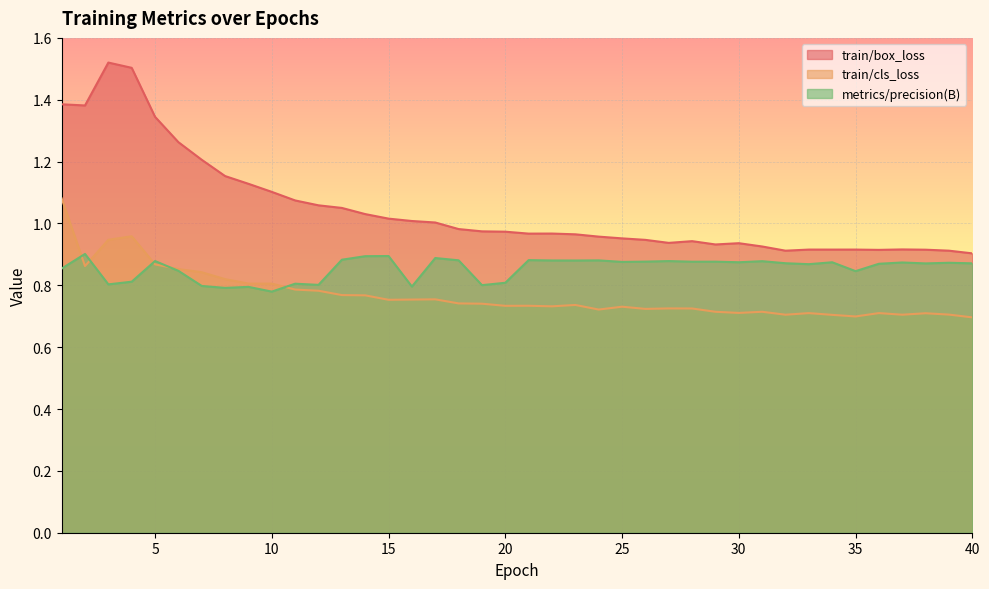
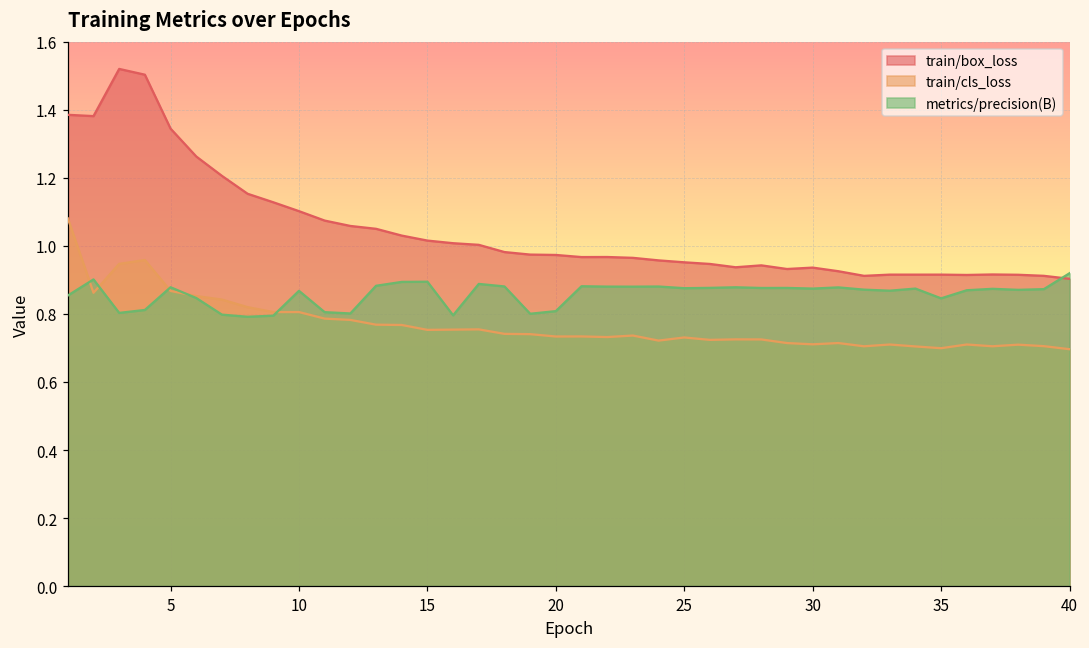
metrics/precision(B), 10: 0.78 -> 0.87
metrics/precision(B), 40: 0.87 -> 0.92
